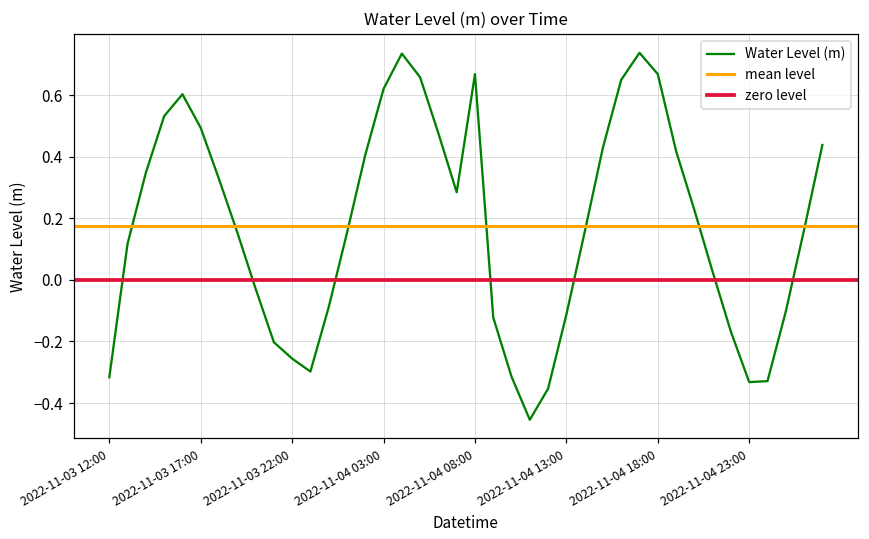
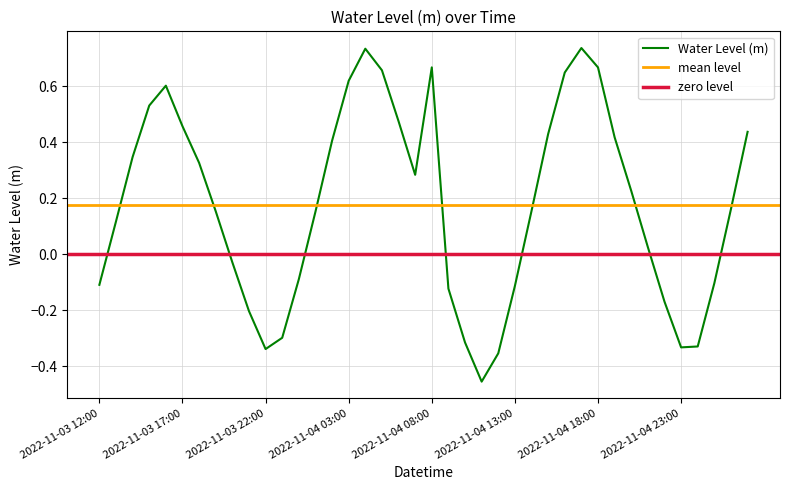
2022-11-03 12:00: -0.32 -> -0.11
2022-11-03 17:00: 0.49 -> 0.46
2022-11-03 22:00: -0.26 -> -0.34
